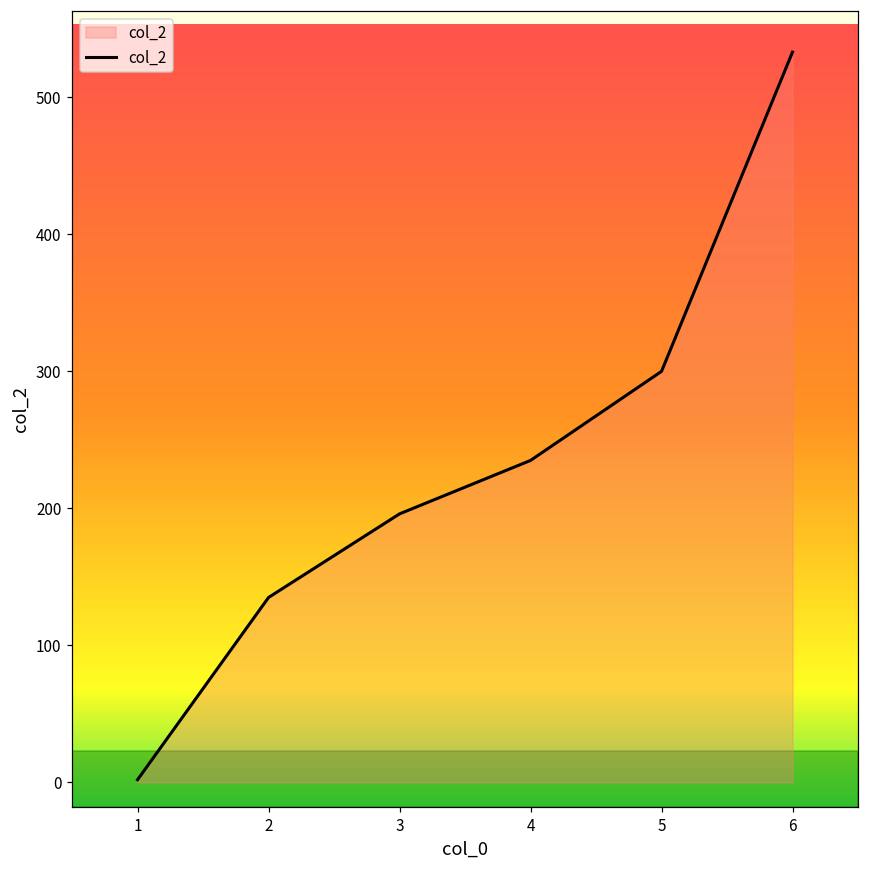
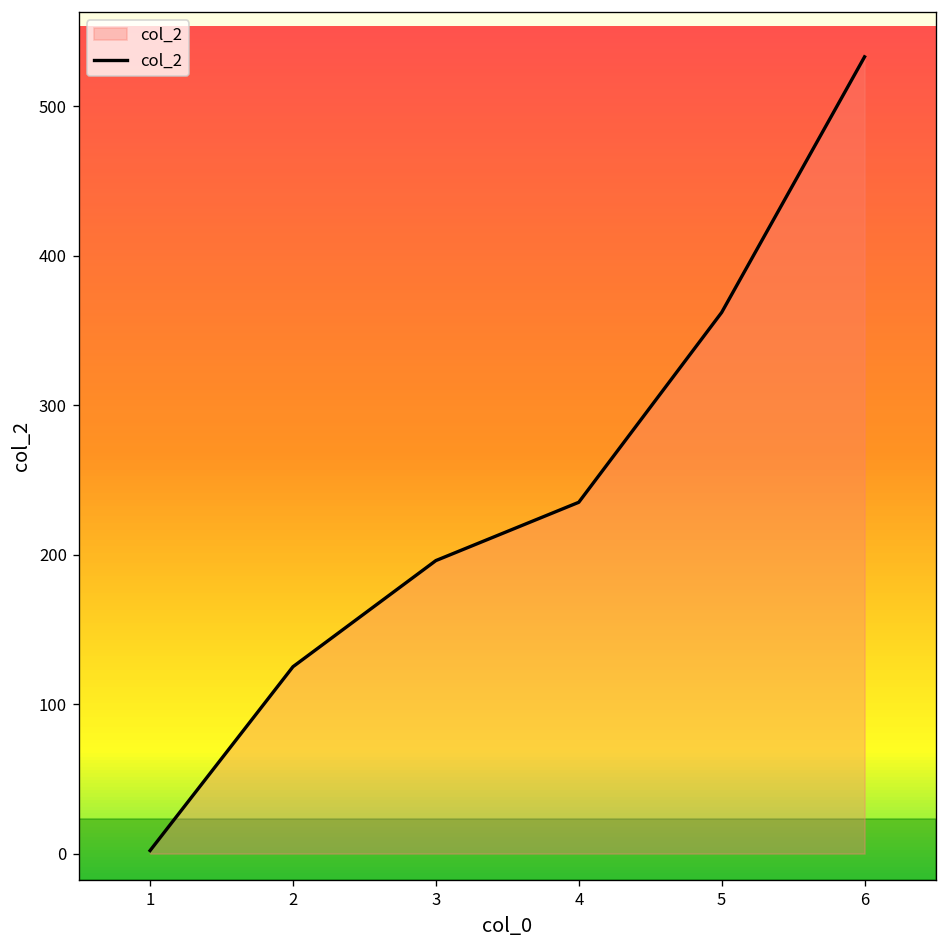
2: 135 -> 125
5: 300 -> 362
